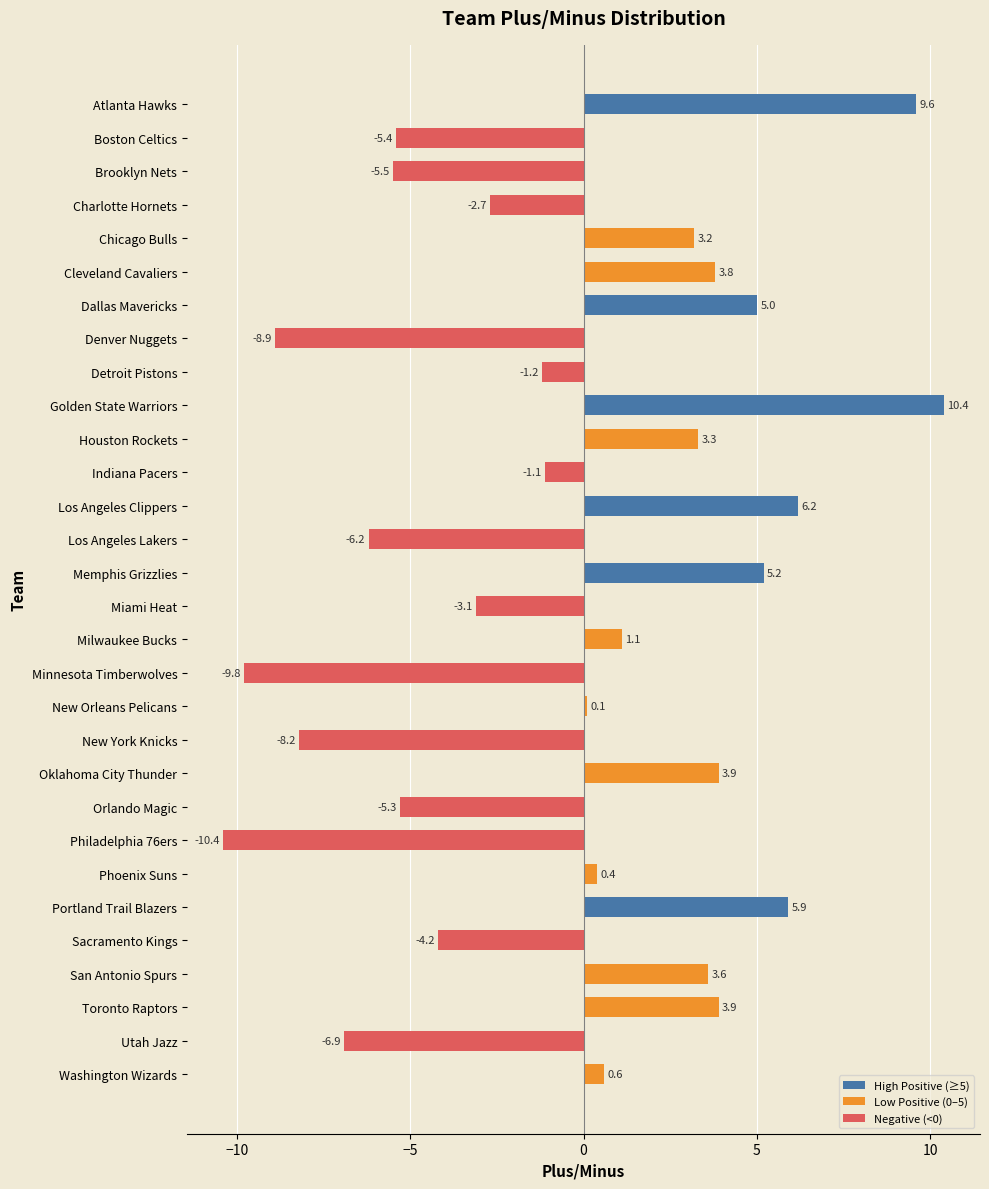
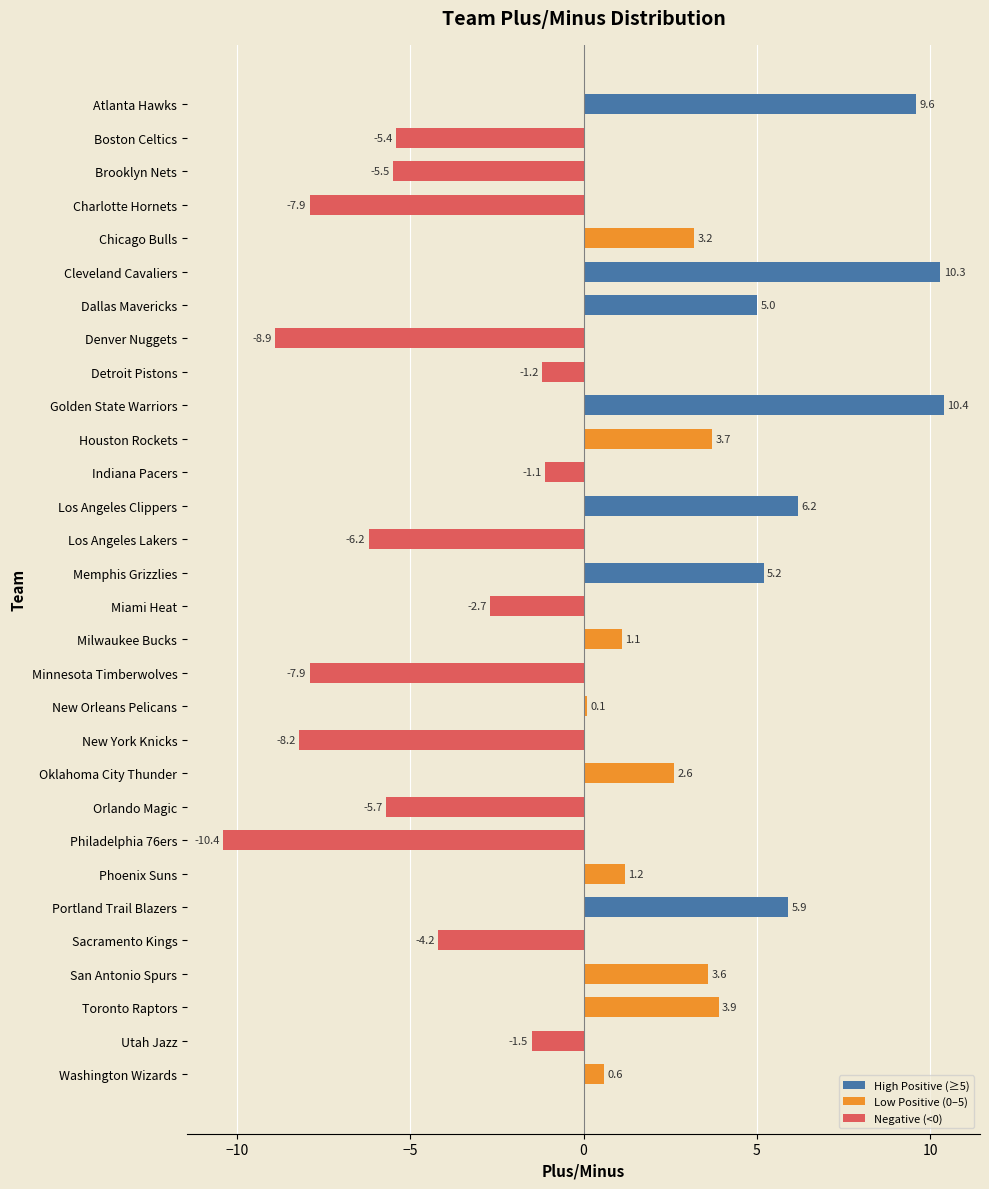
Charlotte Hornets: -2.7 -> -7.9
Cleveland Cavaliers: 3.8 -> 10.3
Houston Rockets: 3.3 -> 3.7
Miami Heat: -3.1 -> -2.7
Minnesota Timberwolves: -9.8 -> -7.9
Oklahoma City Thunder: 3.9 -> 2.6
Orlando Magic: -5.3 -> -5.7
Phoenix Suns: 0.4 -> 1.2
Utah Jazz: -6.9 -> -1.5
